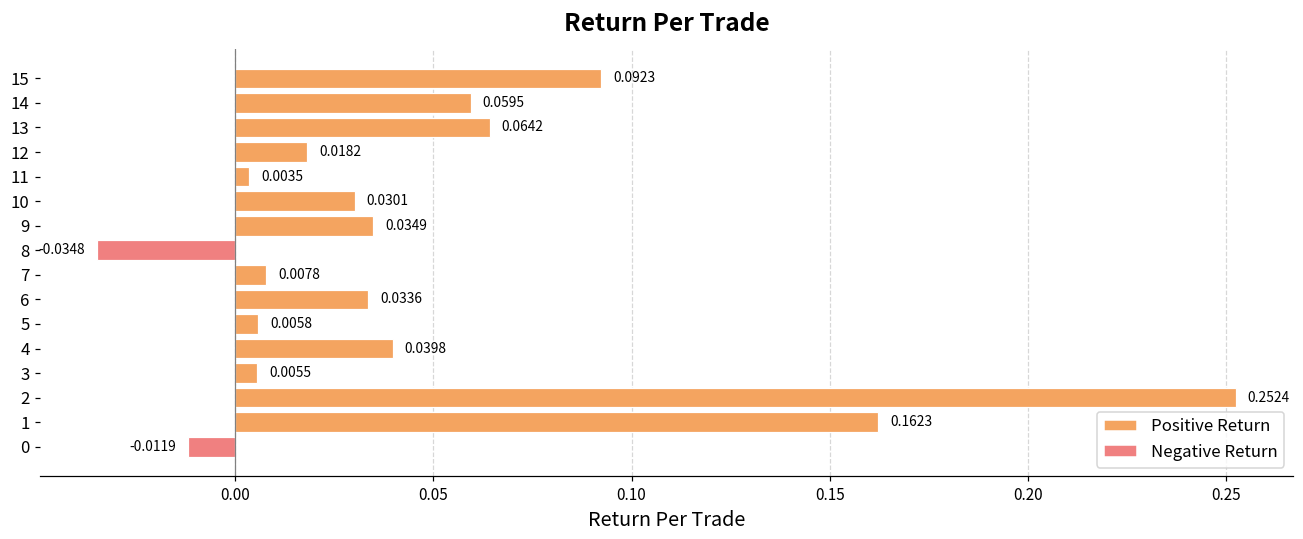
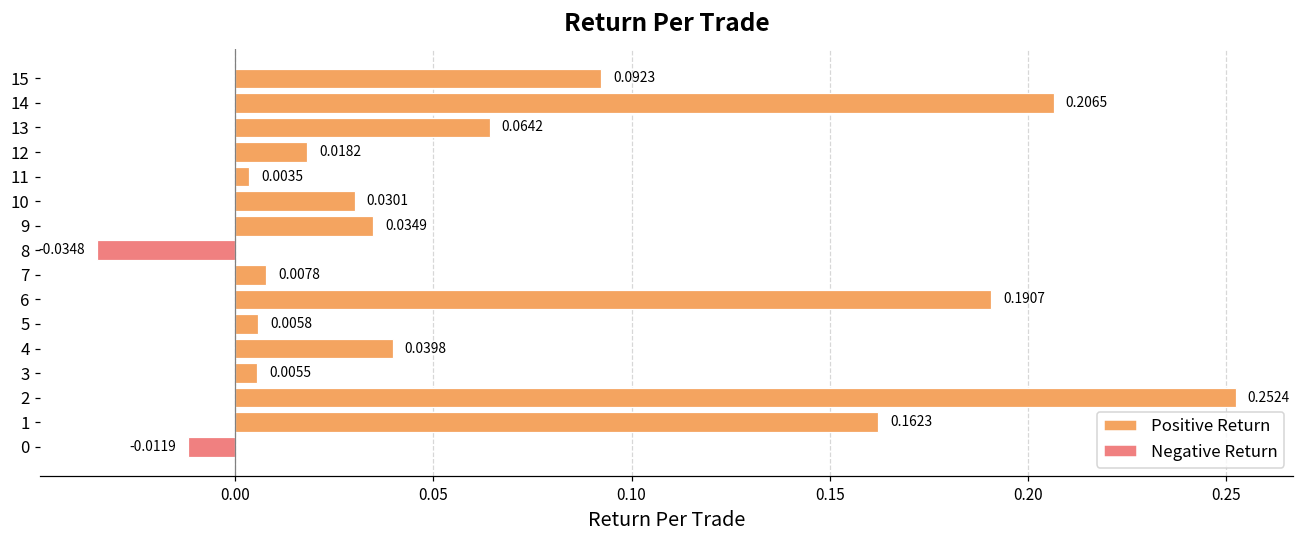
14: 0.0595 -> 0.2065
6: 0.0336 -> 0.1907
